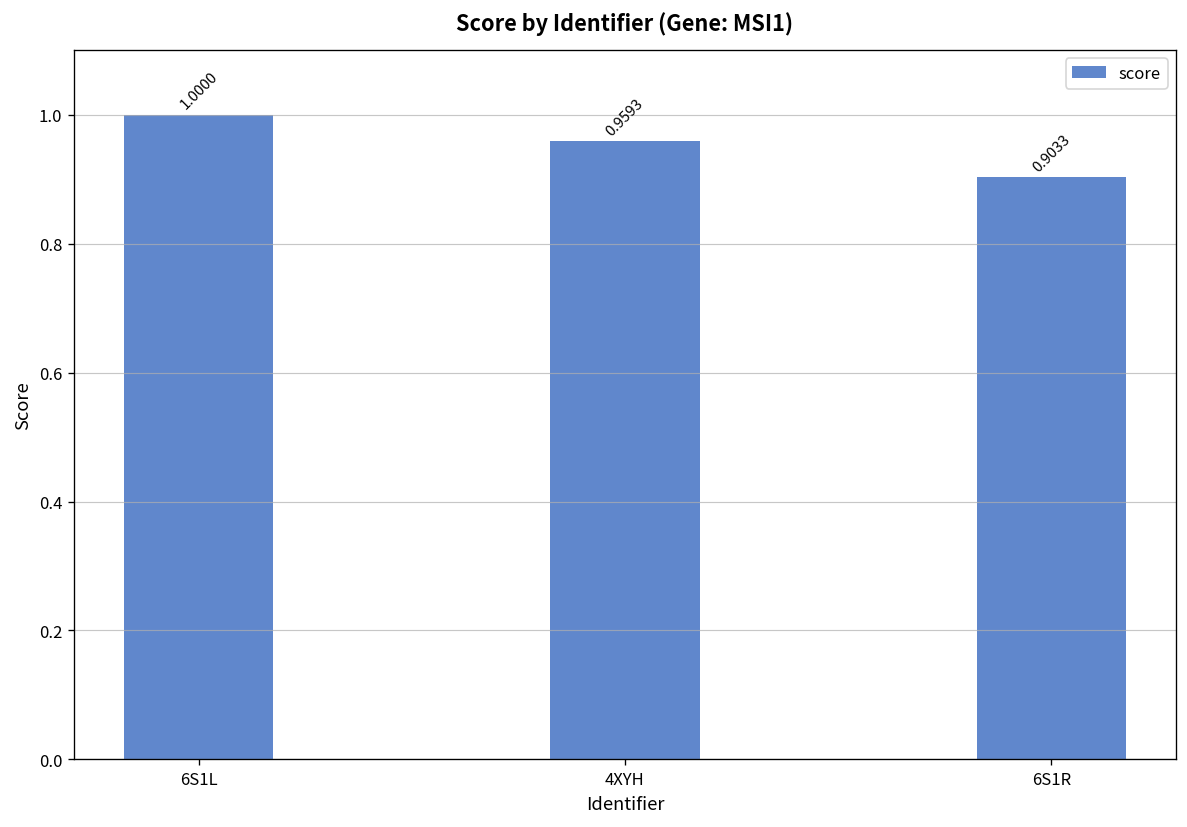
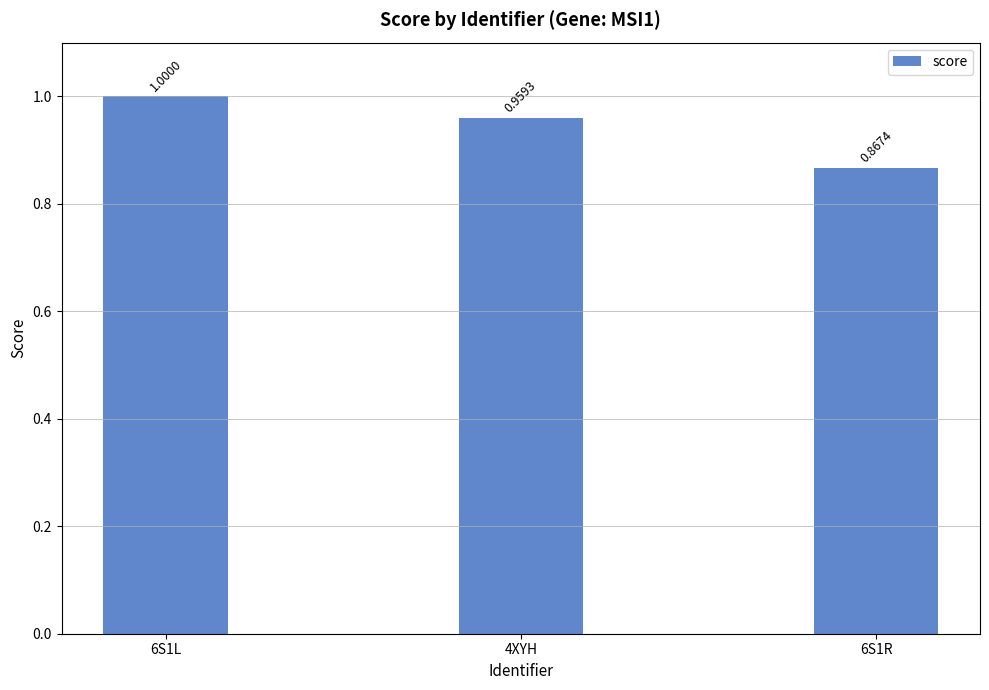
6S1R: 0.9033 -> 0.8674
